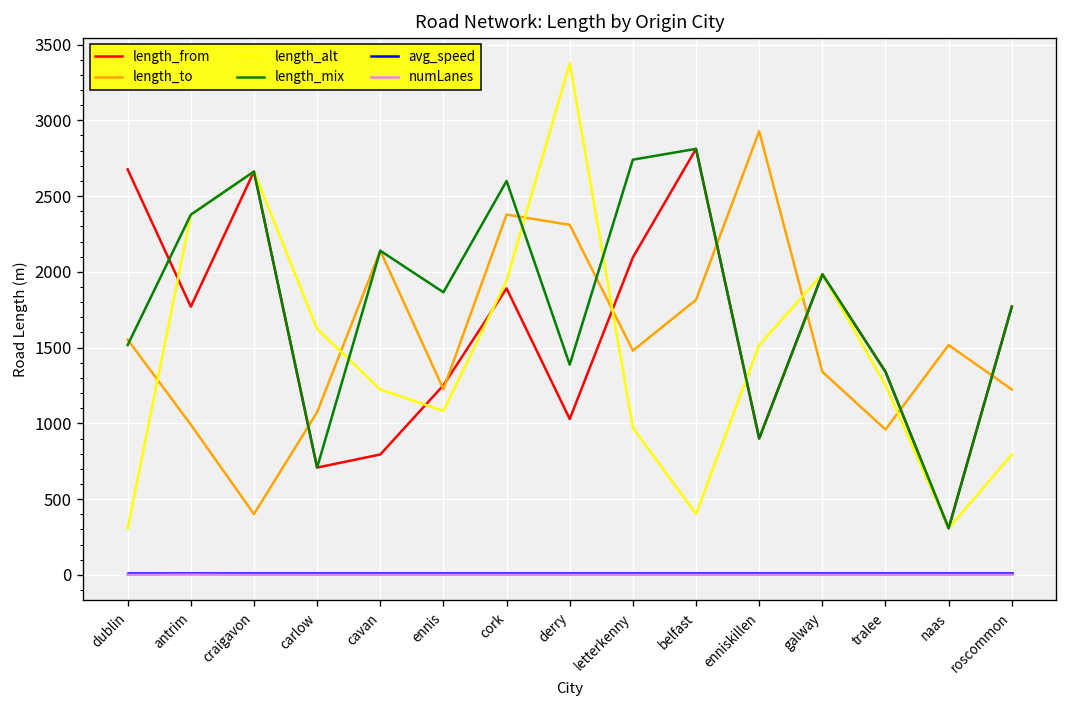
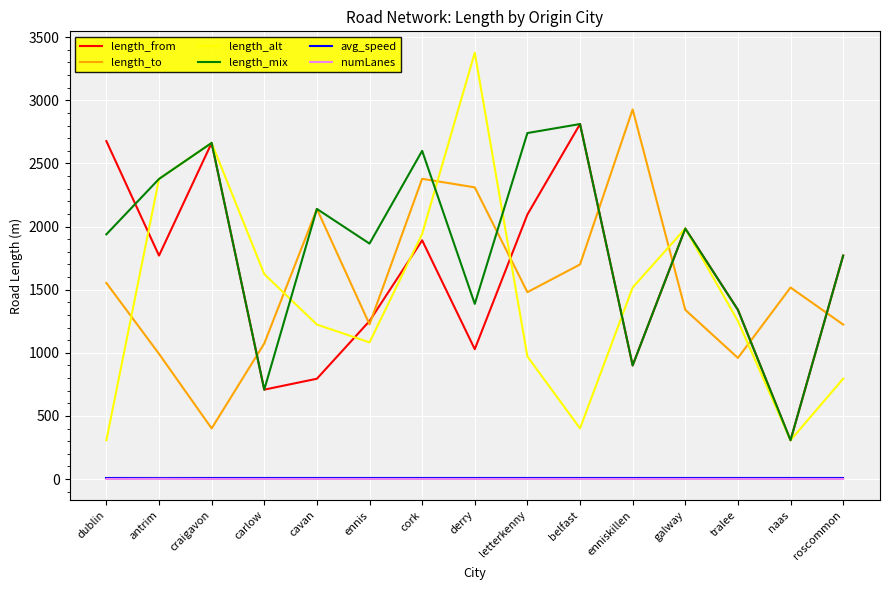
length_mix, dublin: 1520 -> 1940
length_to, belfast: 1820 -> 1700
